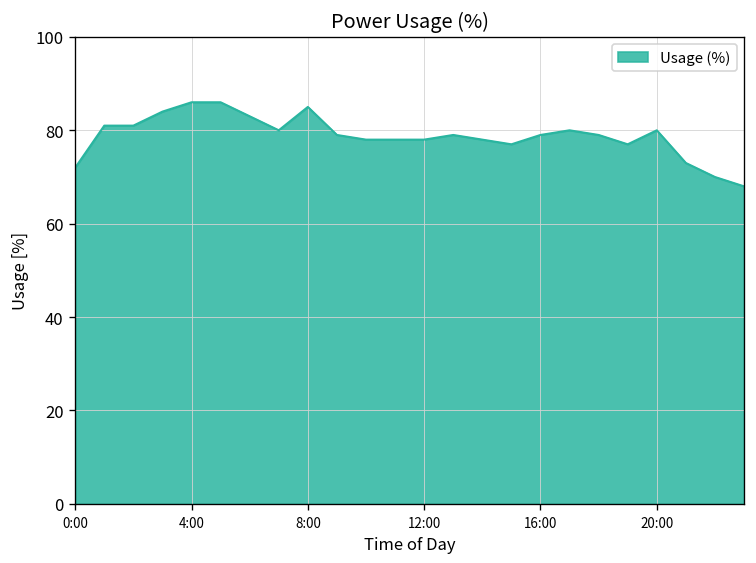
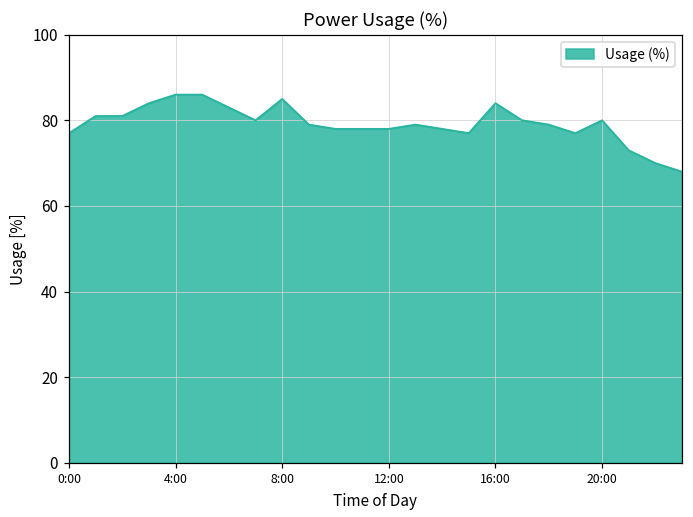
0:00: 72 -> 77
16:00: 79 -> 84
